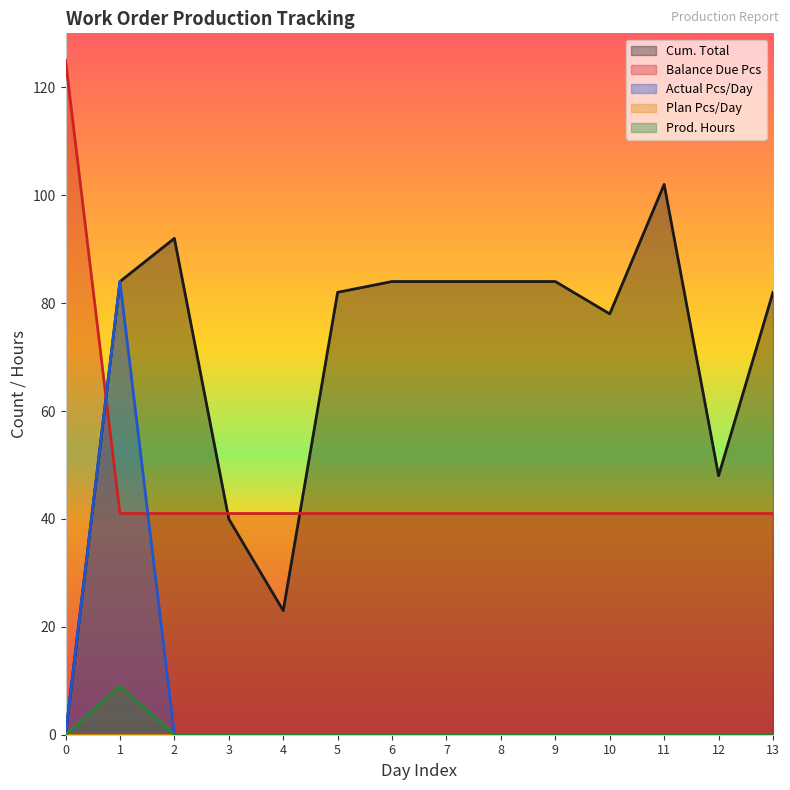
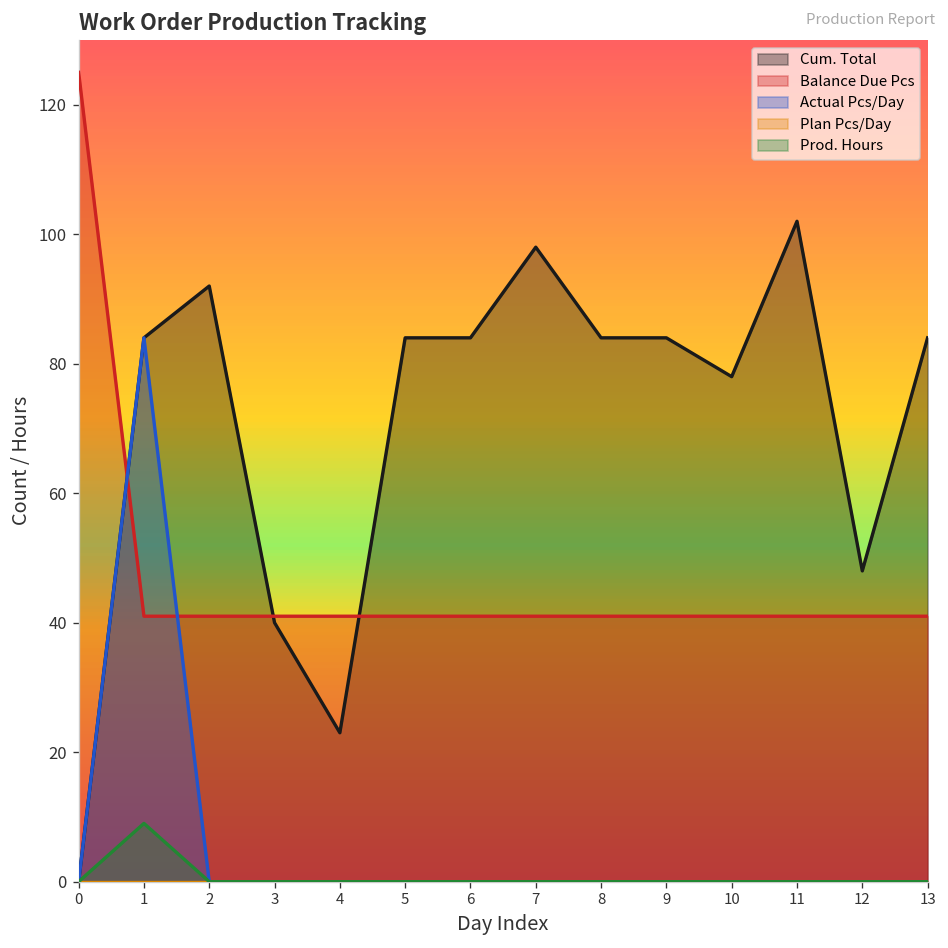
Cum. Total, 5: 82 -> 84
Cum. Total, 7: 84 -> 98
Cum. Total, 13: 82 -> 84
